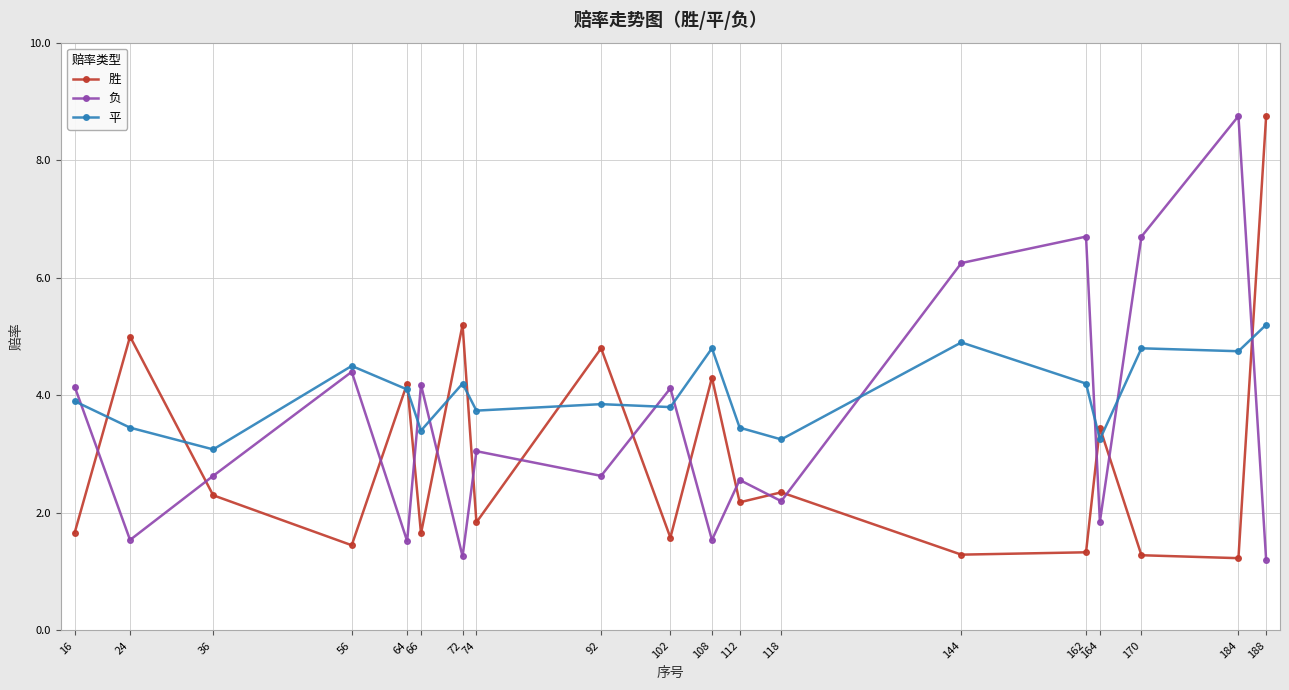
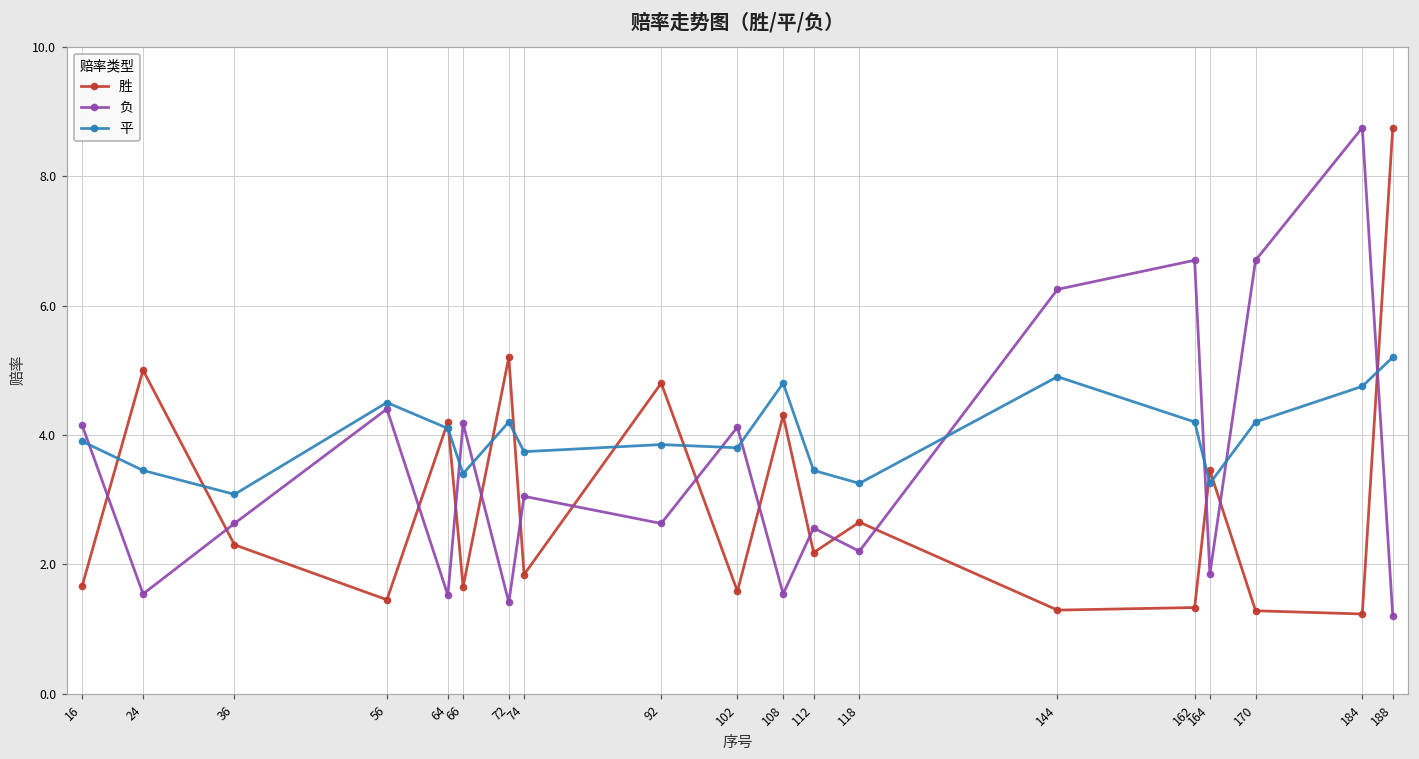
负, 72: 1.3 -> 1.4
胜, 118: 2.4 -> 2.7
平, 170: 4.8 -> 4.2
